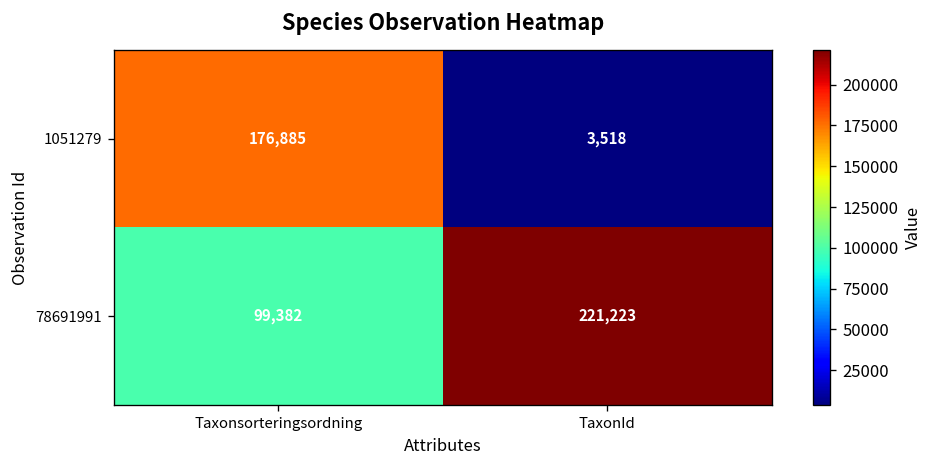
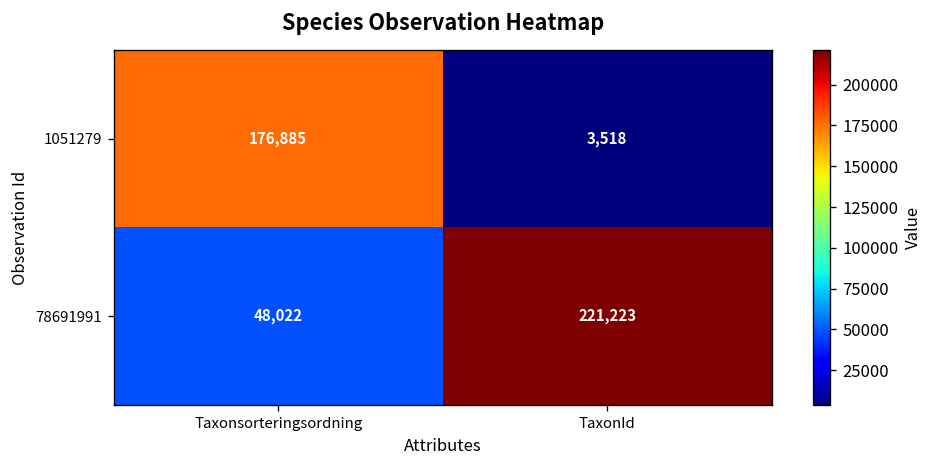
78691991, Taxonsorteringsordning: 99,382 -> 48,022
